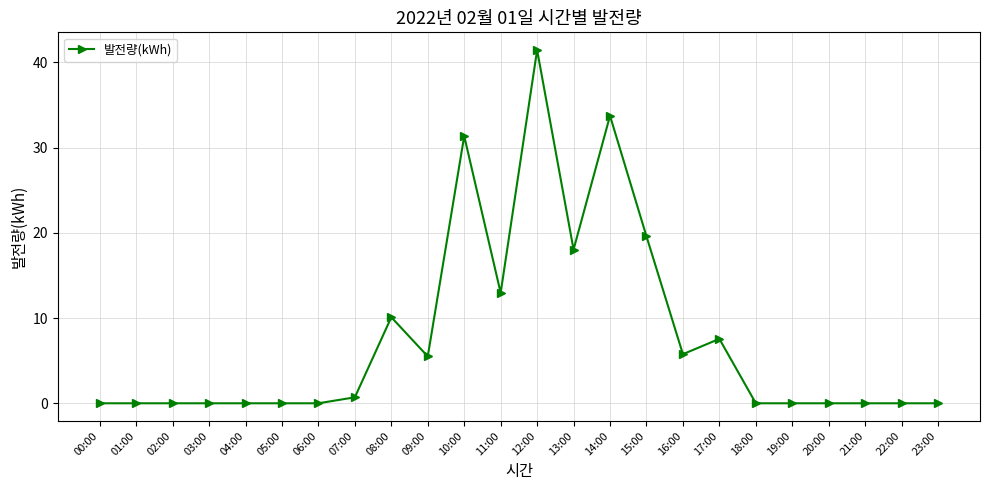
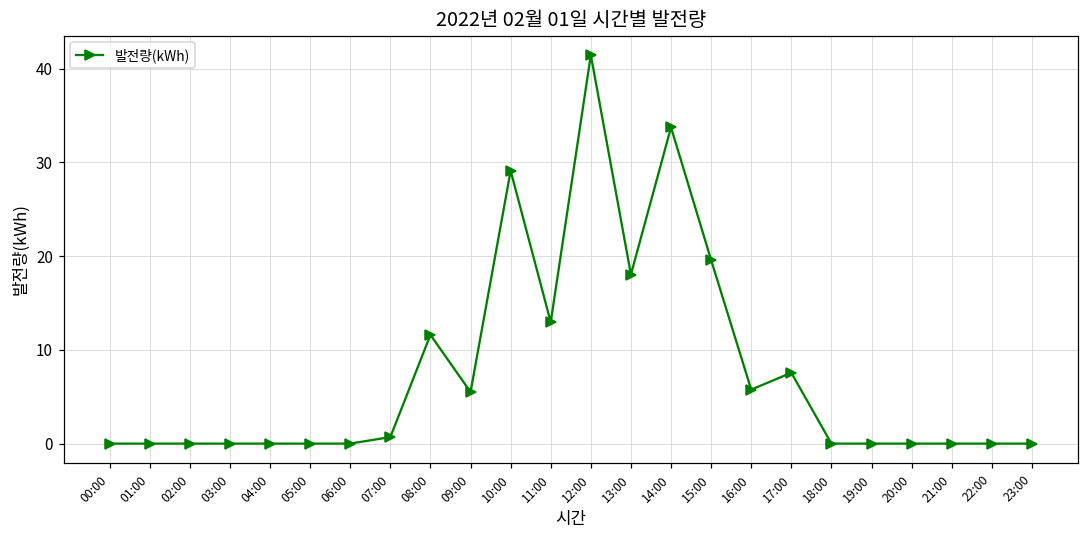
08:00: 10 -> 12
10:00: 31 -> 29
